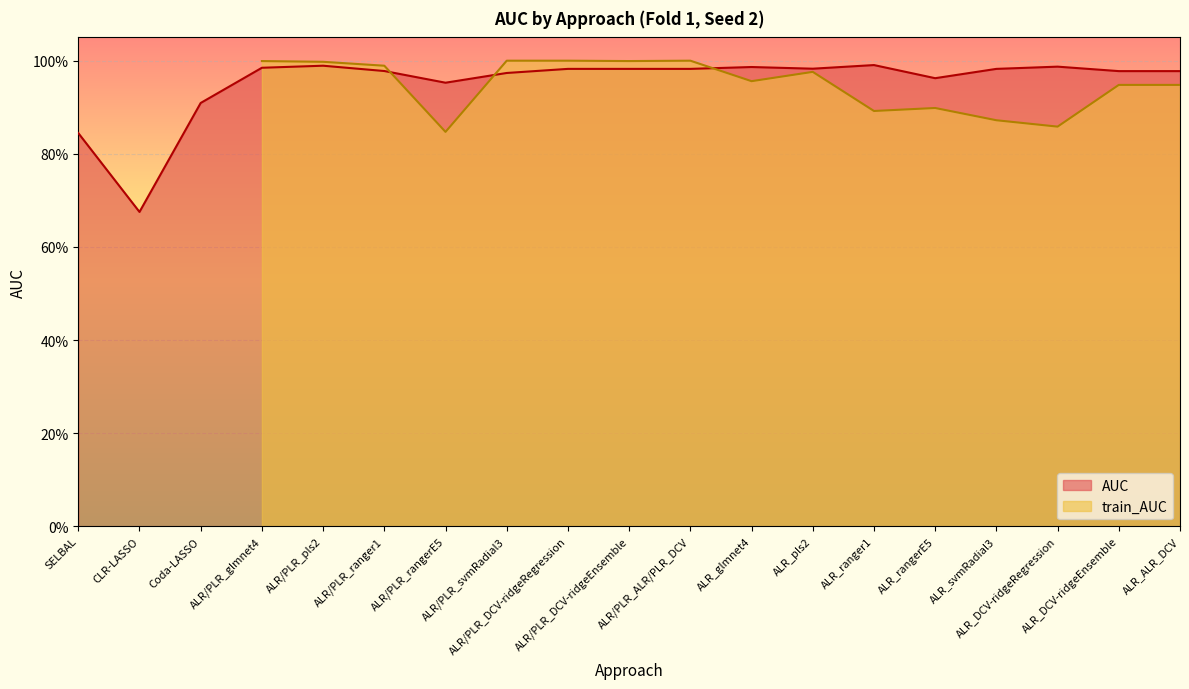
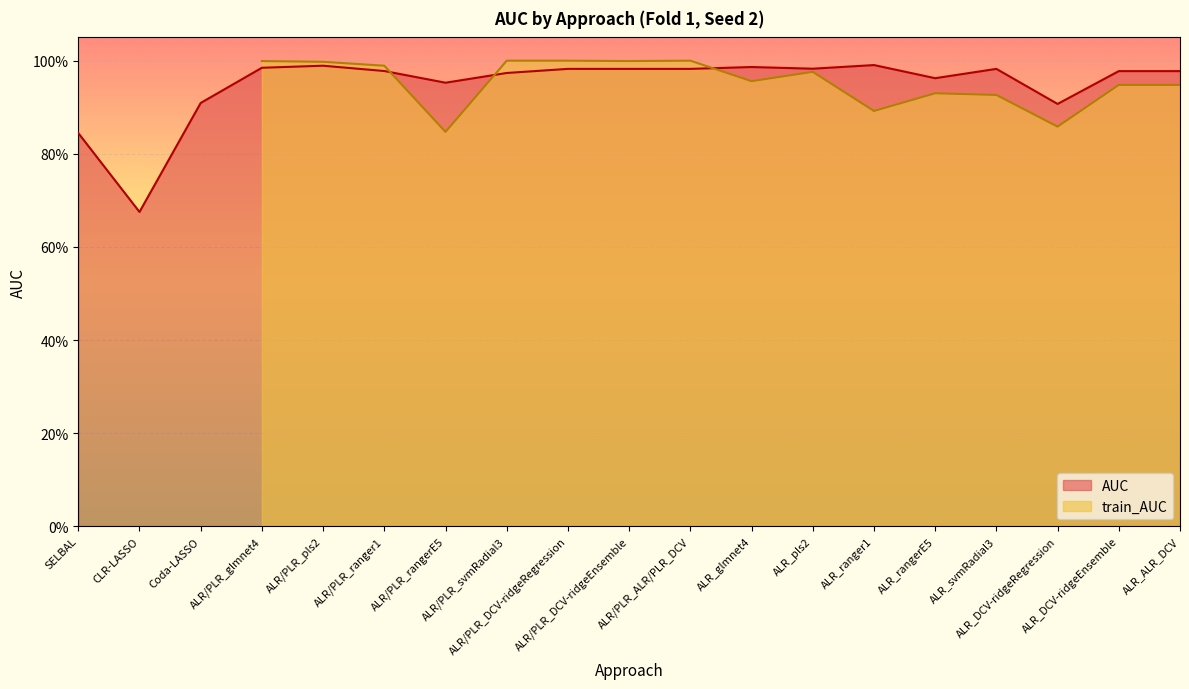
train_AUC, ALR_rangerE5: 90% -> 93%
train_AUC, ALR_svmRadial3: 87% -> 93%
AUC, ALR_DCV-ridgeRegression: 99% -> 91%
